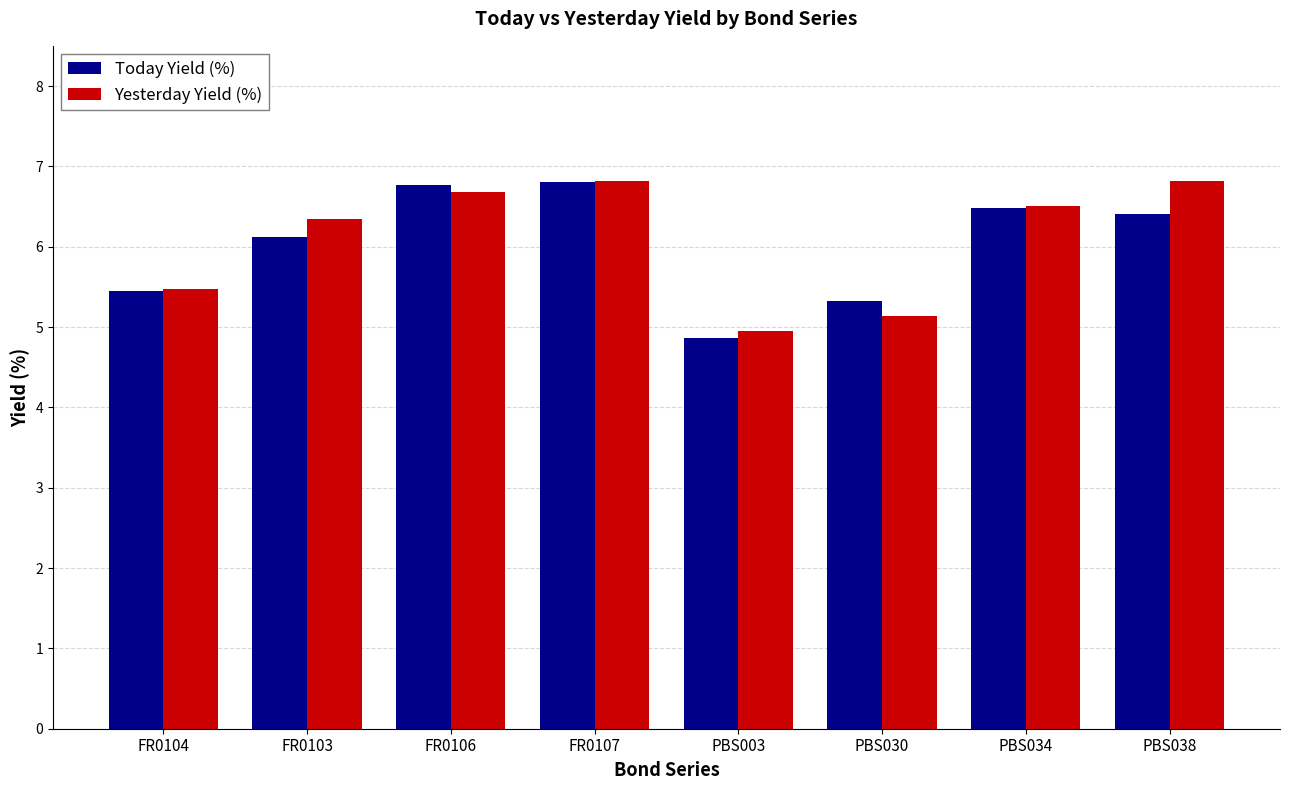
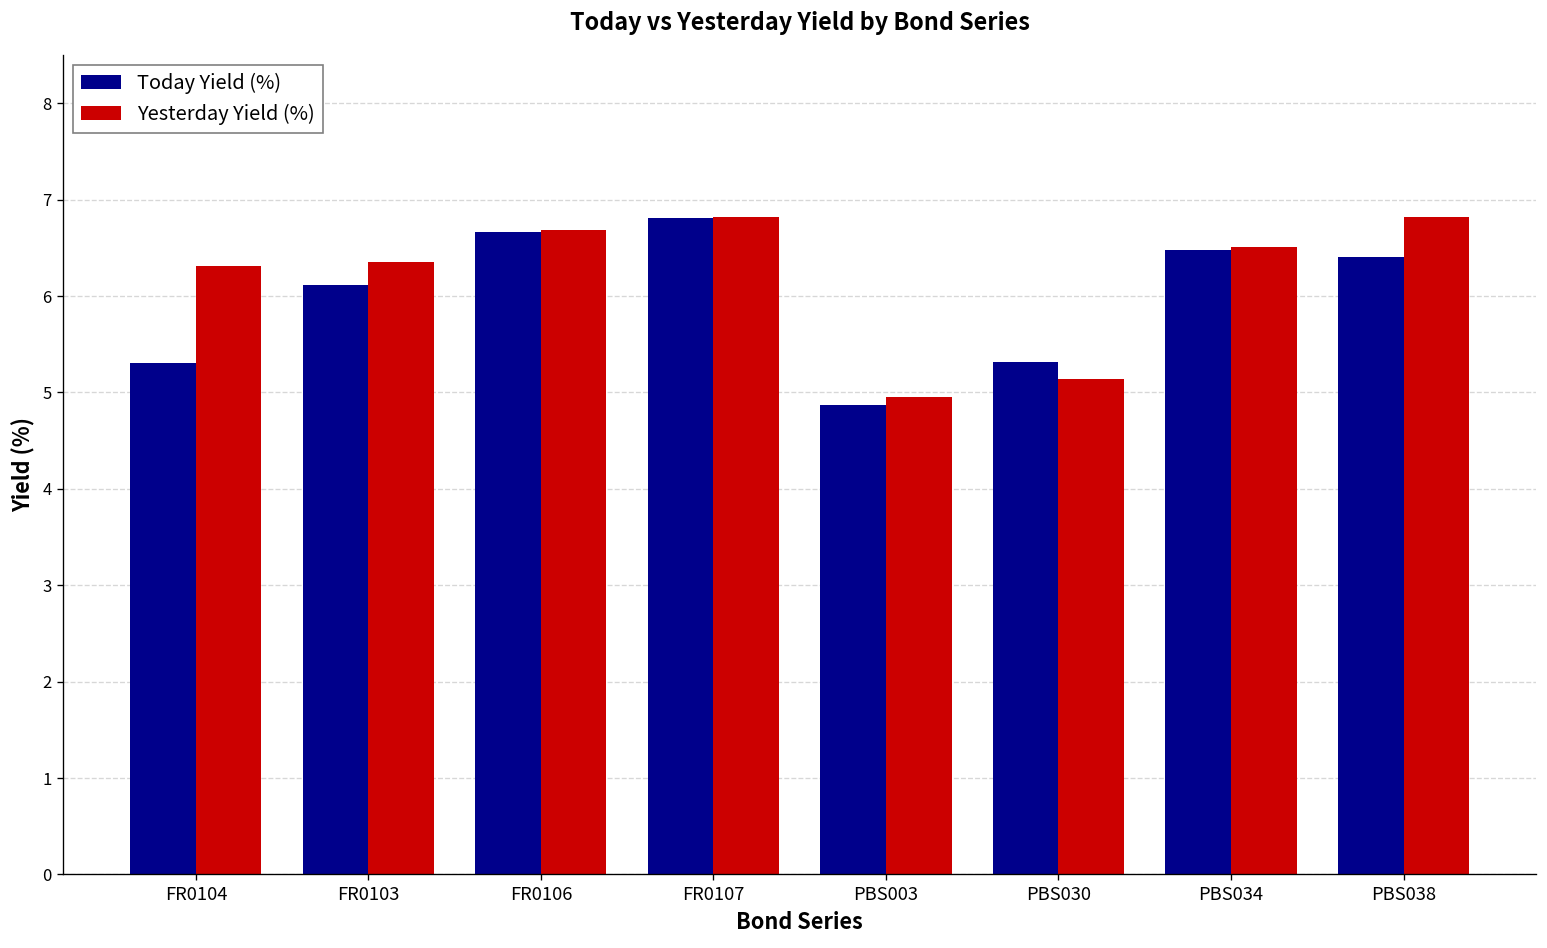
Today Yield (%), FR0104: 5.4 -> 5.3
Yesterday Yield (%), FR0104: 5.5 -> 6.3
Today Yield (%), FR0106: 6.8 -> 6.7
